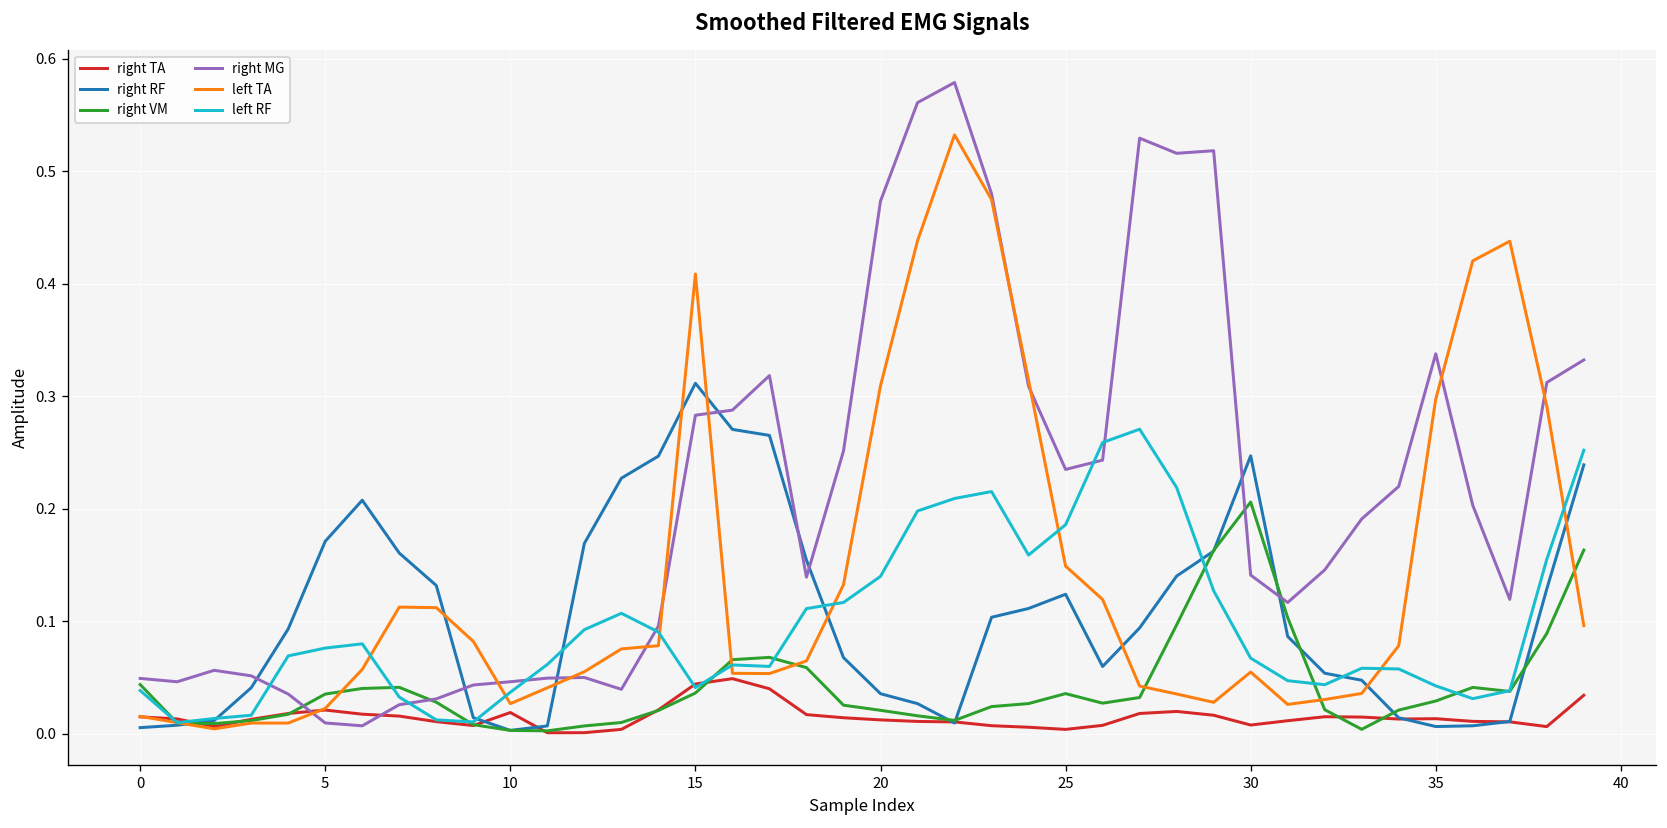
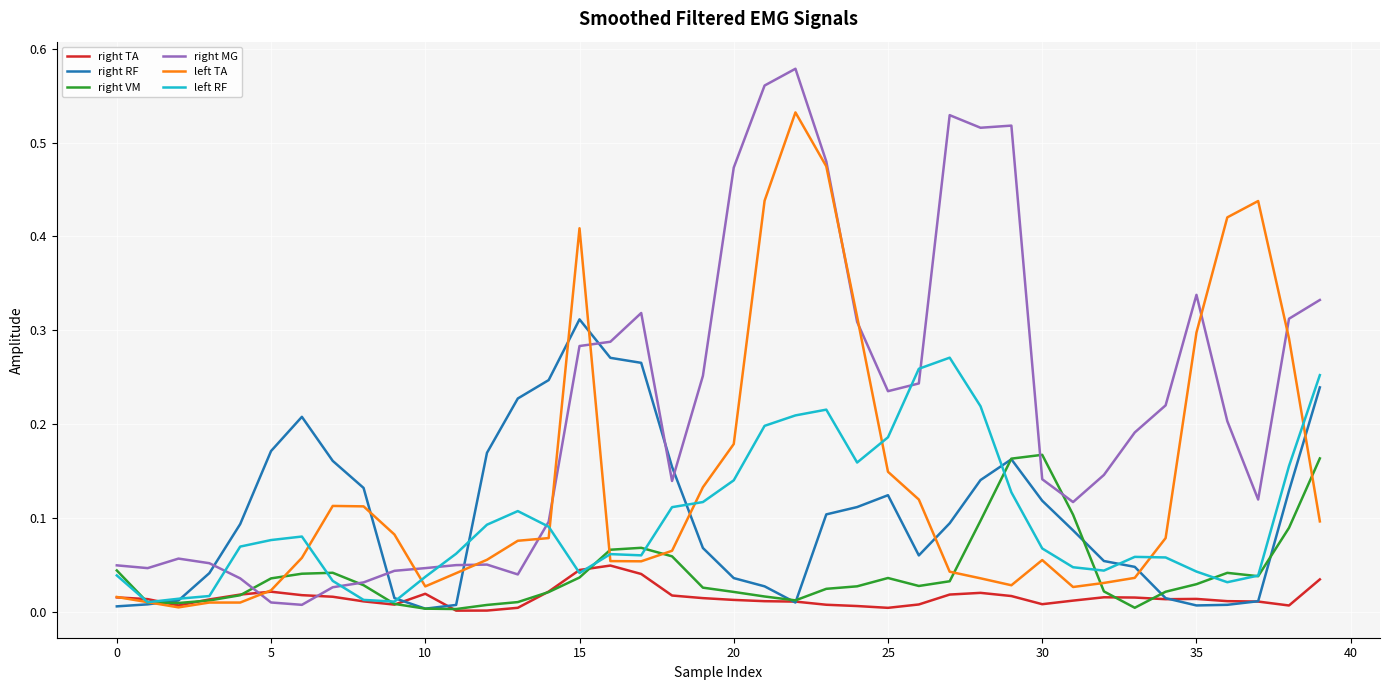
left TA, 20: 0.31 -> 0.18
right RF, 30: 0.25 -> 0.12
right VM, 30: 0.21 -> 0.17
